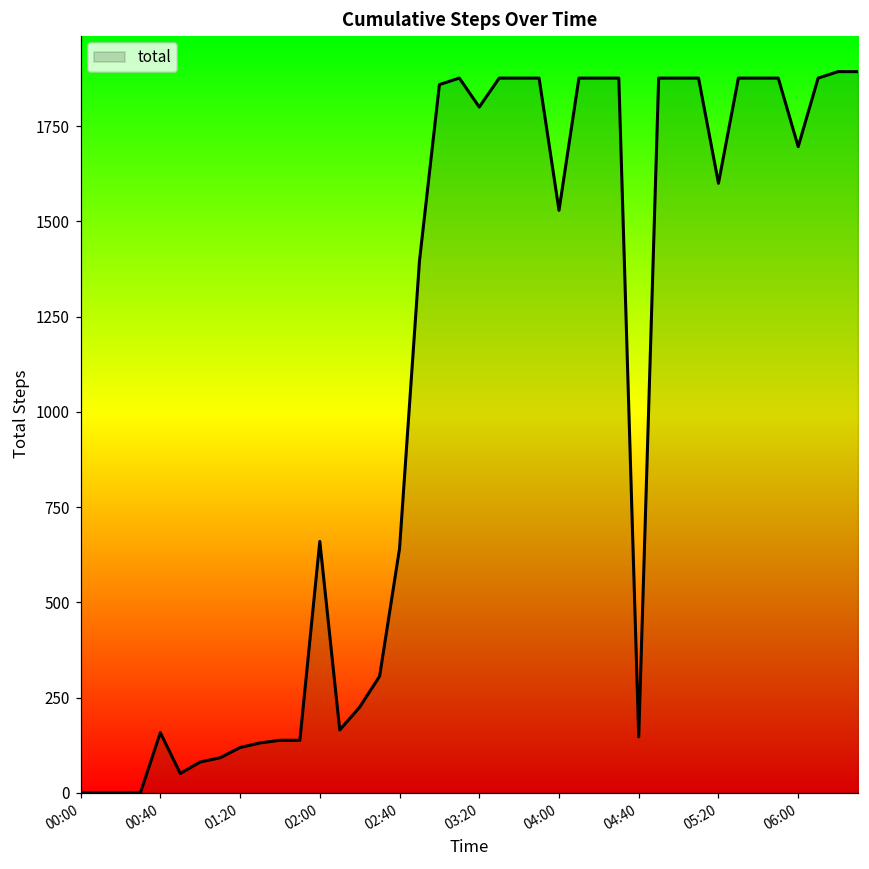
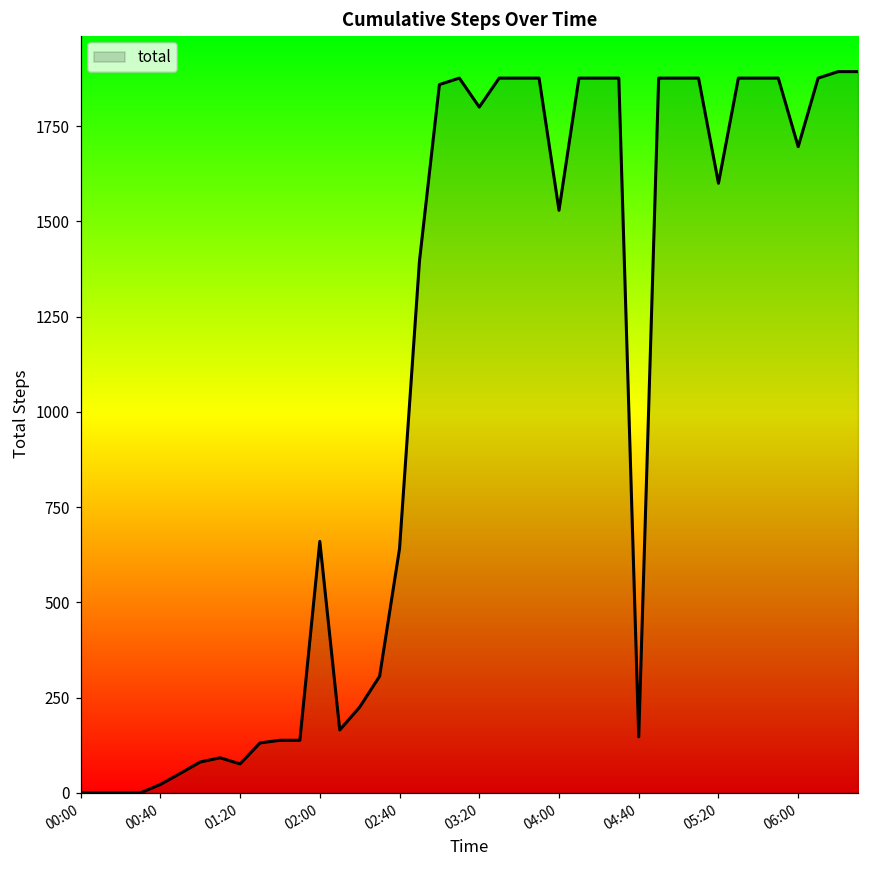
00:40: 160 -> 20
01:20: 120 -> 80
